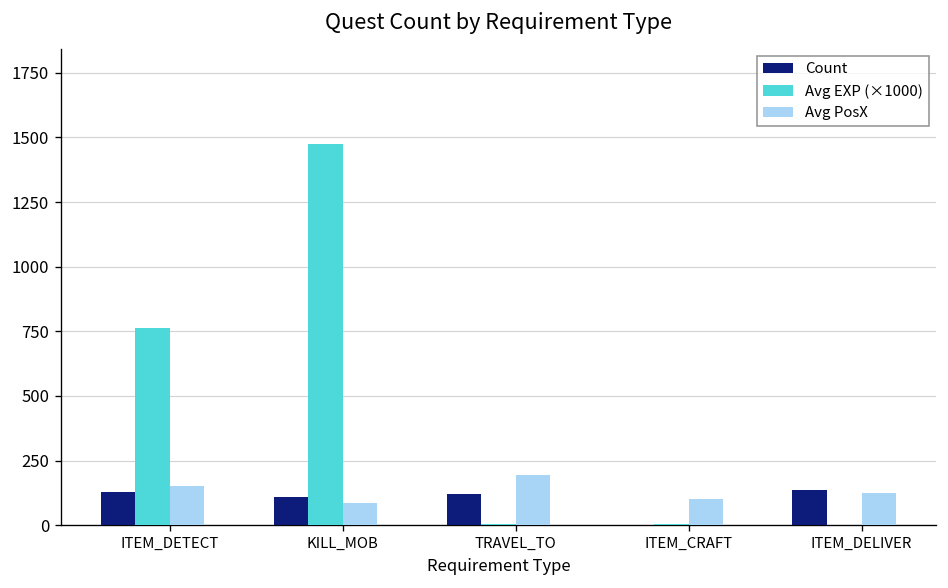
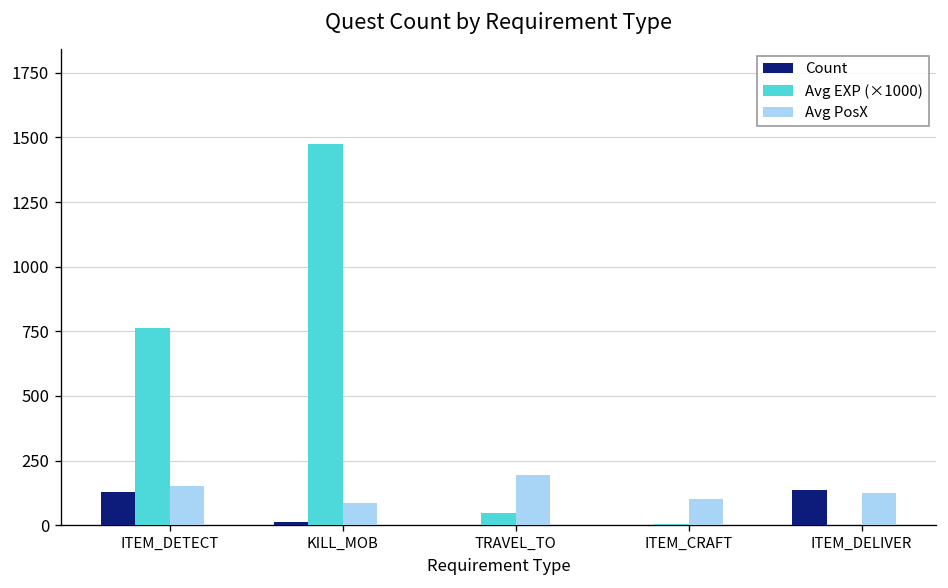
Count, KILL_MOB: 110 -> 10
Count, TRAVEL_TO: 120 -> 0
Avg EXP (×1000), TRAVEL_TO: 10 -> 50
